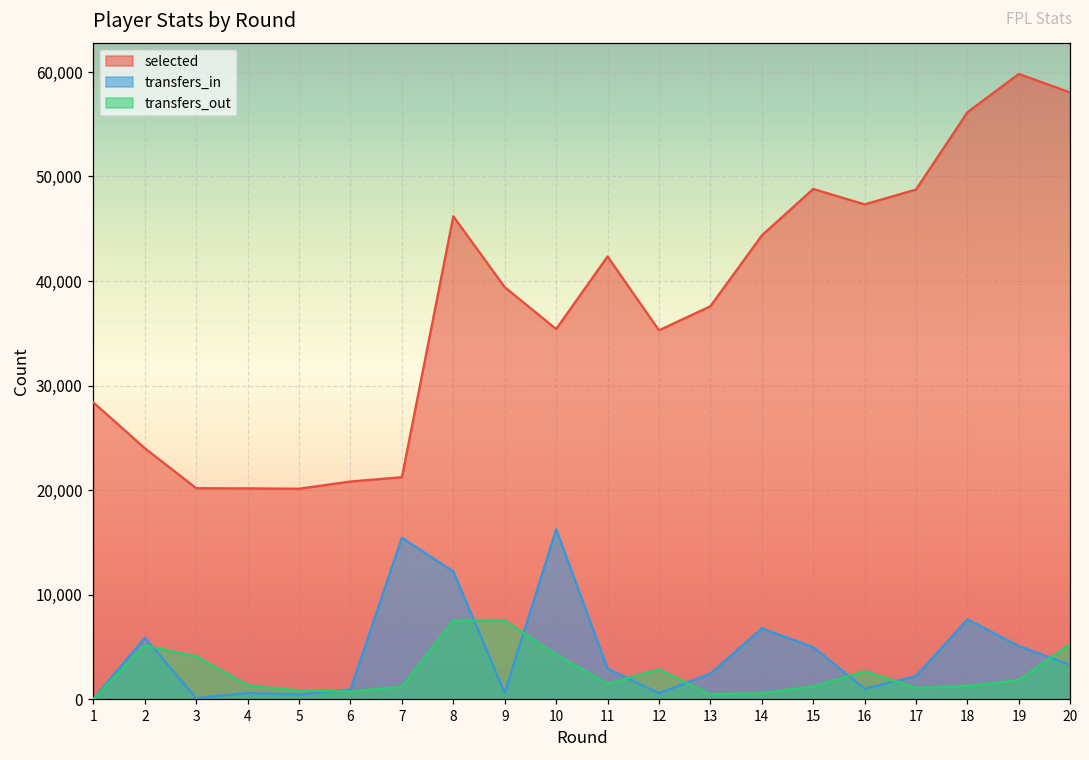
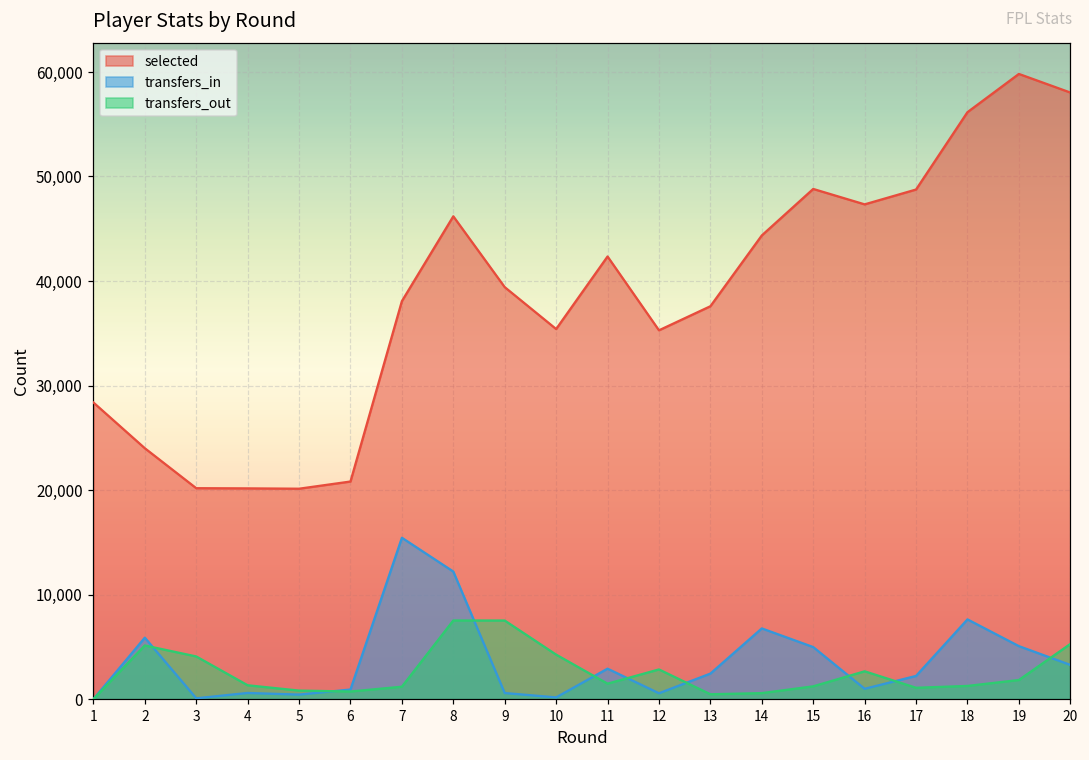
selected, 7: 21,000 -> 38,000
transfers_in, 10: 16,000 -> 0
